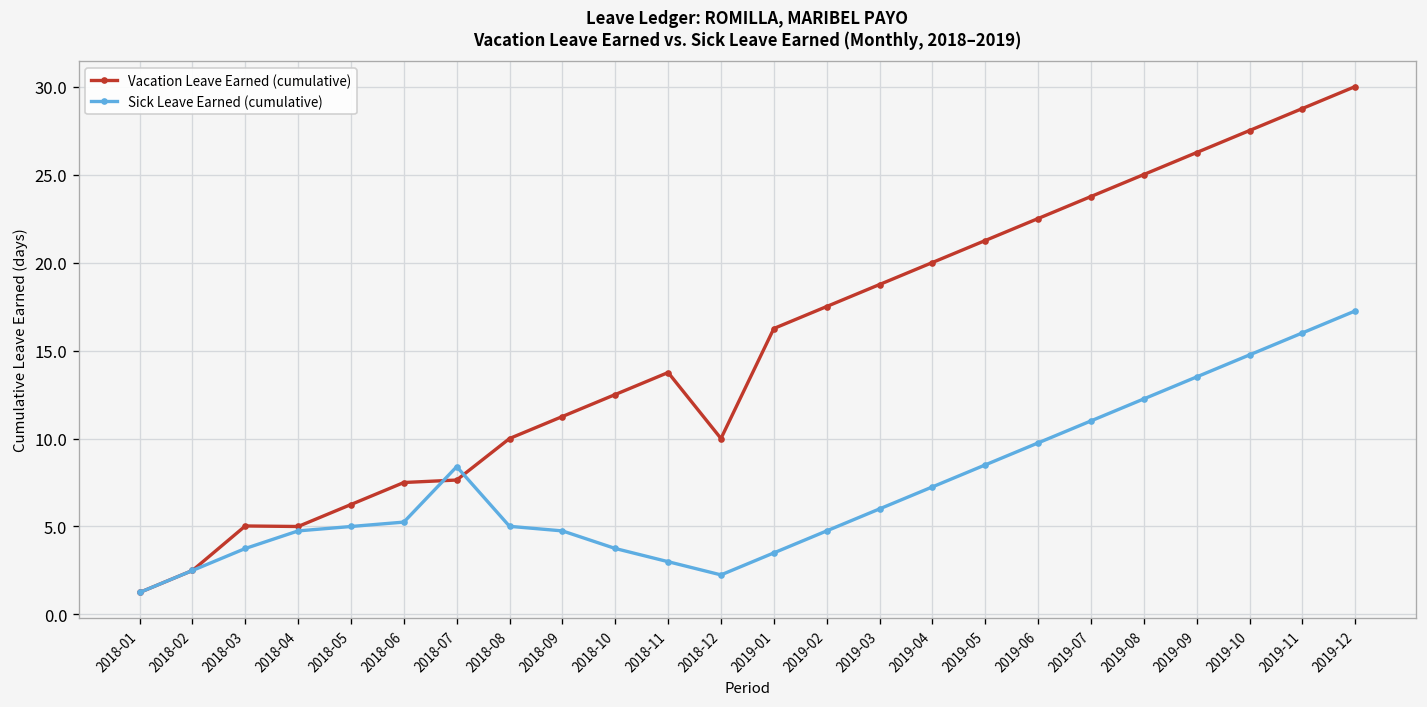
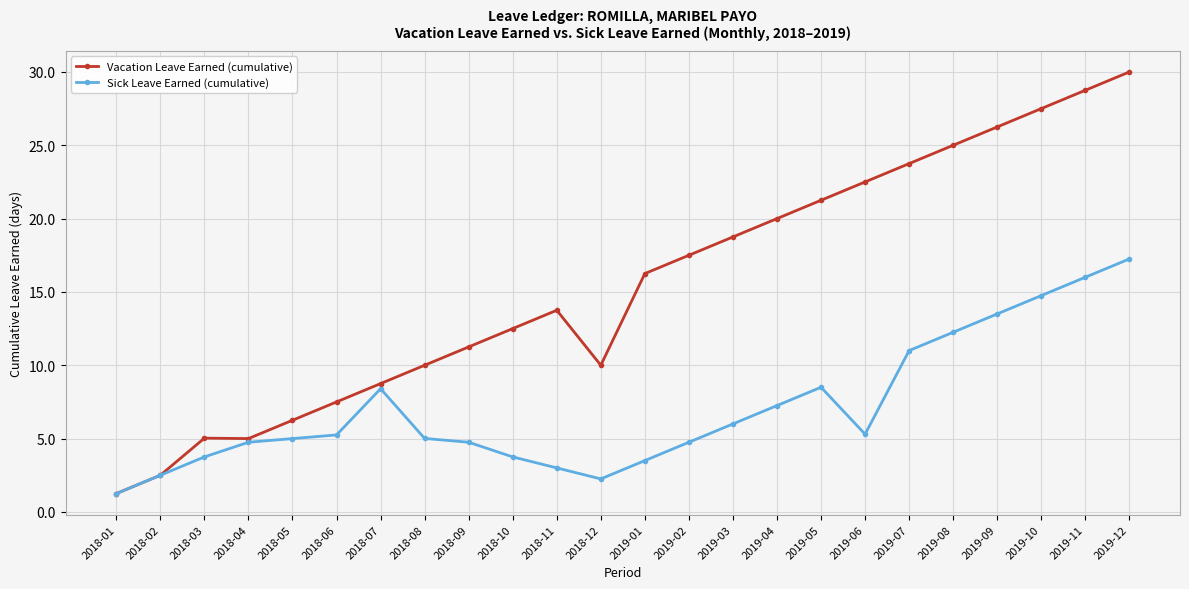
Vacation Leave Earned (cumulative), 2018-07: 7.6 -> 8.8
Sick Leave Earned (cumulative), 2019-06: 9.8 -> 5.3
